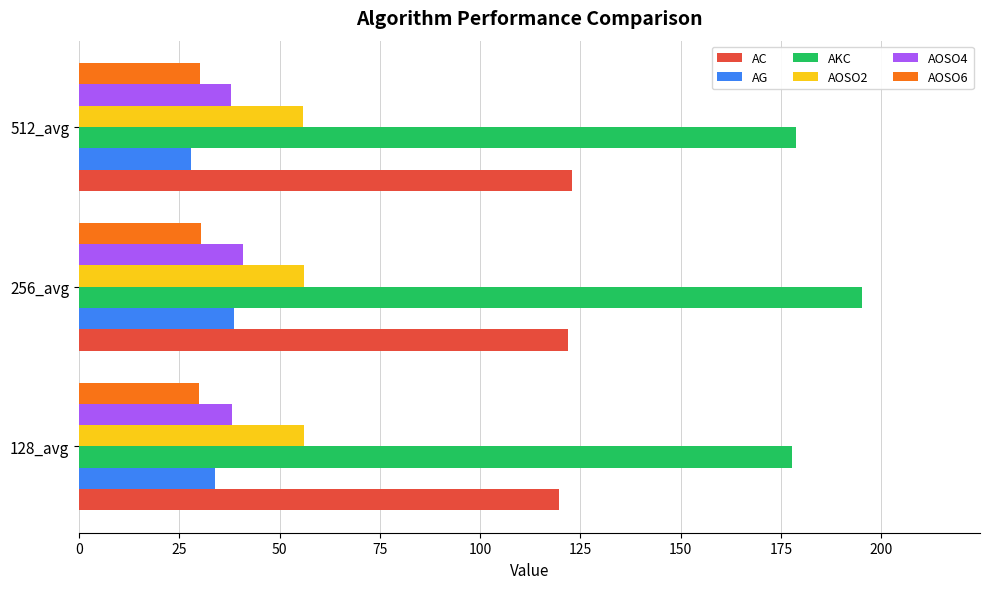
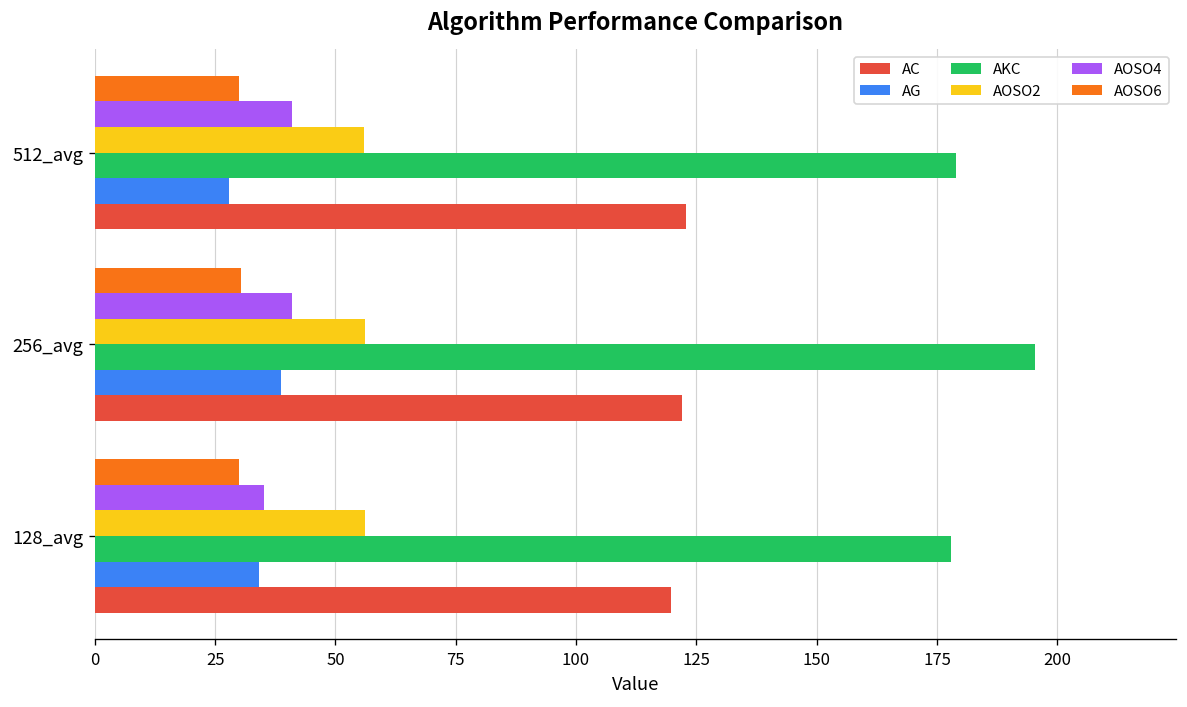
AOSO4, 512_avg: 38 -> 41
AOSO4, 128_avg: 38 -> 35
